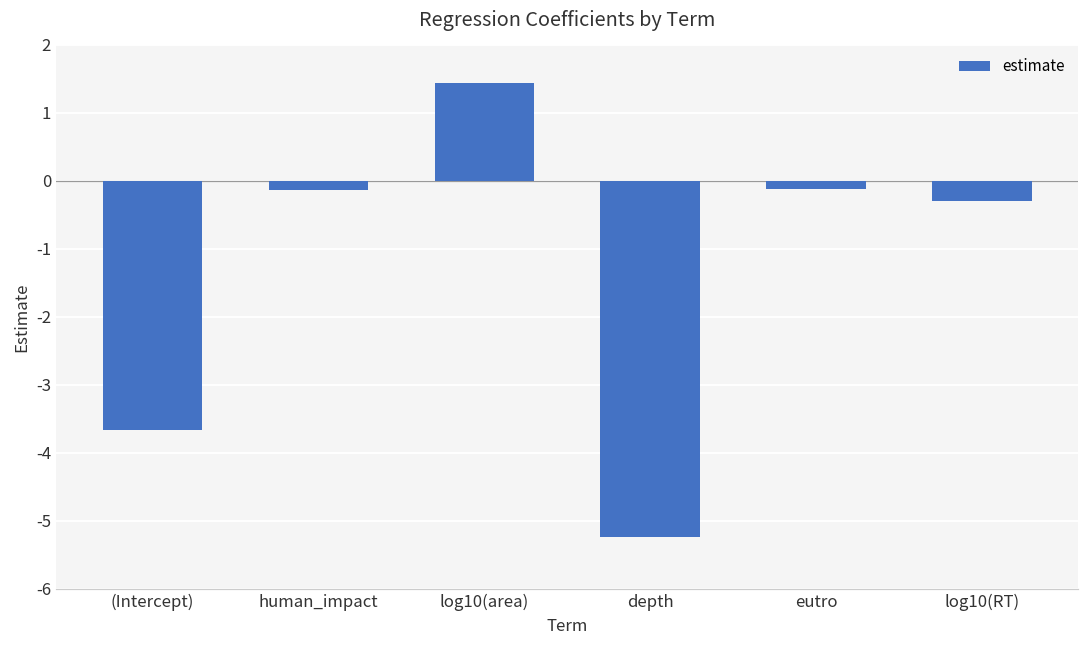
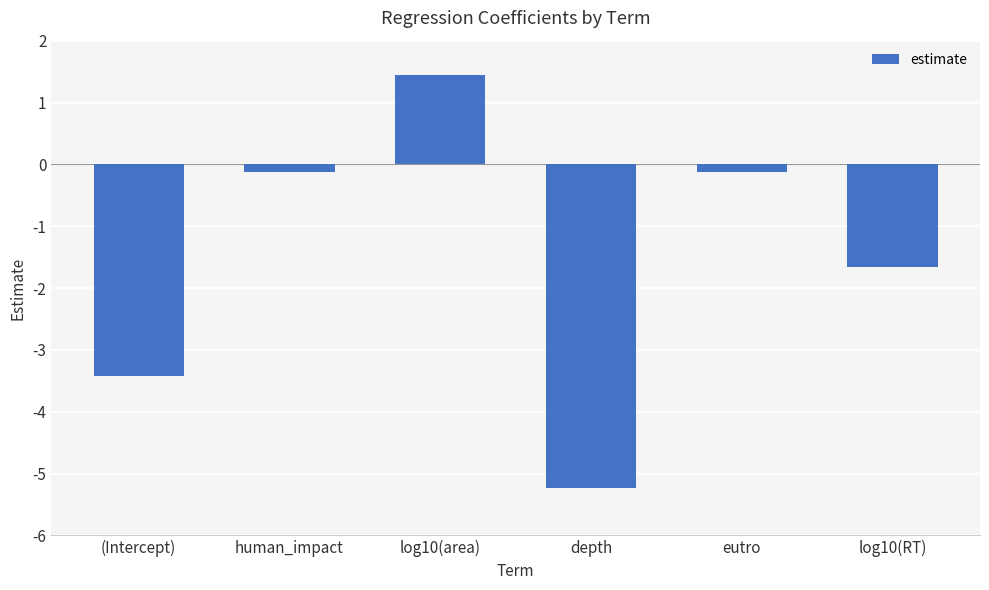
(Intercept): -3.7 -> -3.4
log10(RT): -0.3 -> -1.7
